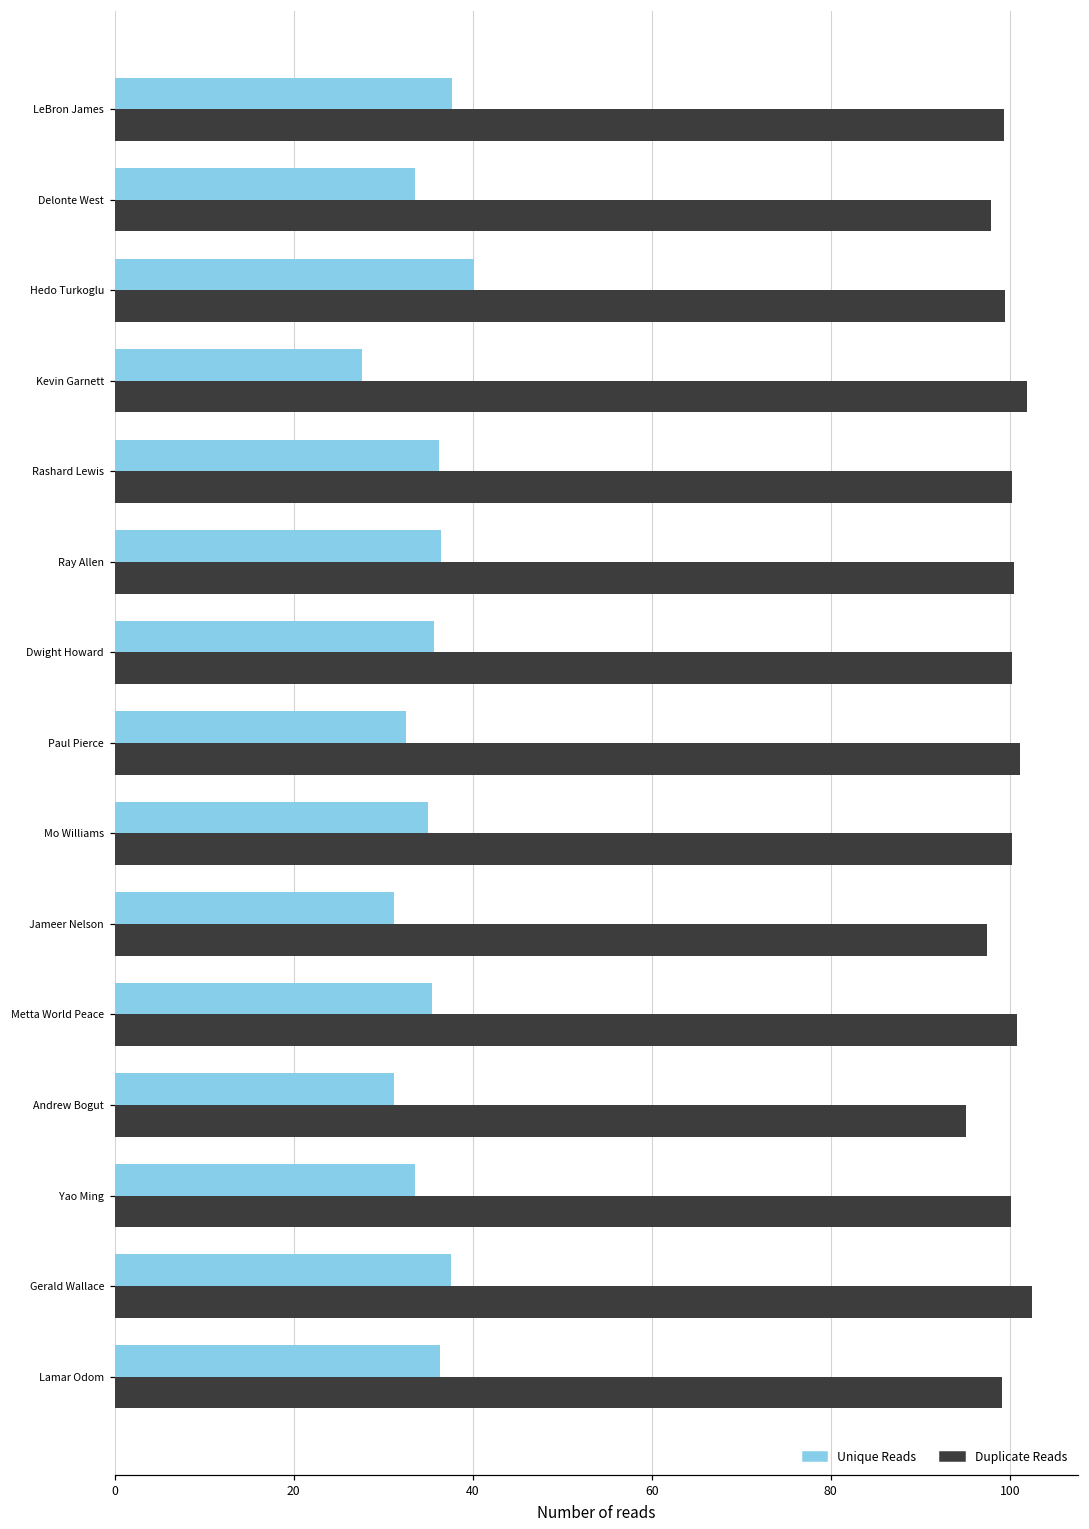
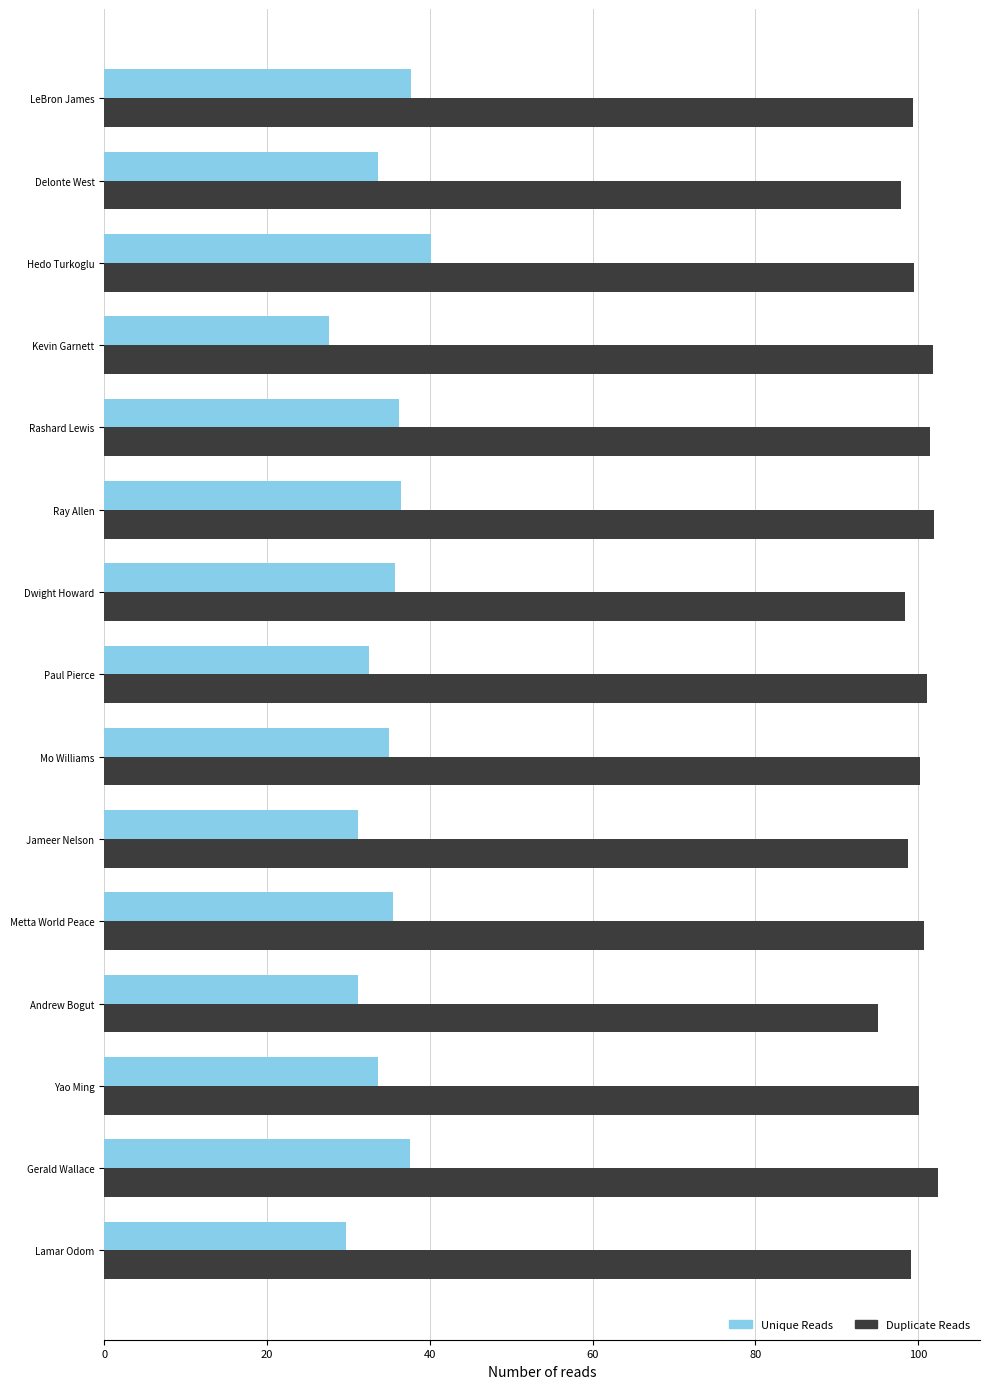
Duplicate Reads, Rashard Lewis: 100 -> 102
Duplicate Reads, Ray Allen: 101 -> 102
Duplicate Reads, Dwight Howard: 100 -> 98
Duplicate Reads, Jameer Nelson: 98 -> 99
Unique Reads, Lamar Odom: 36 -> 30
